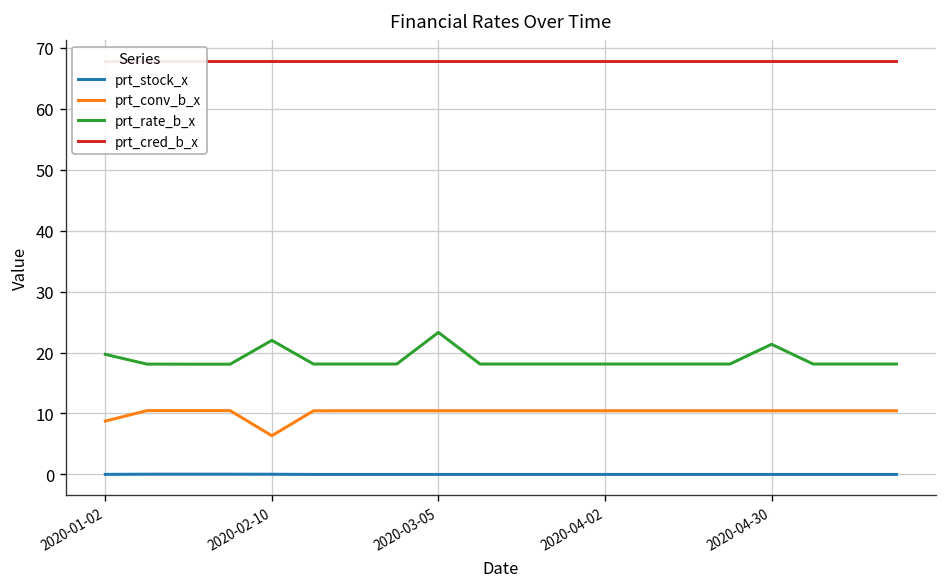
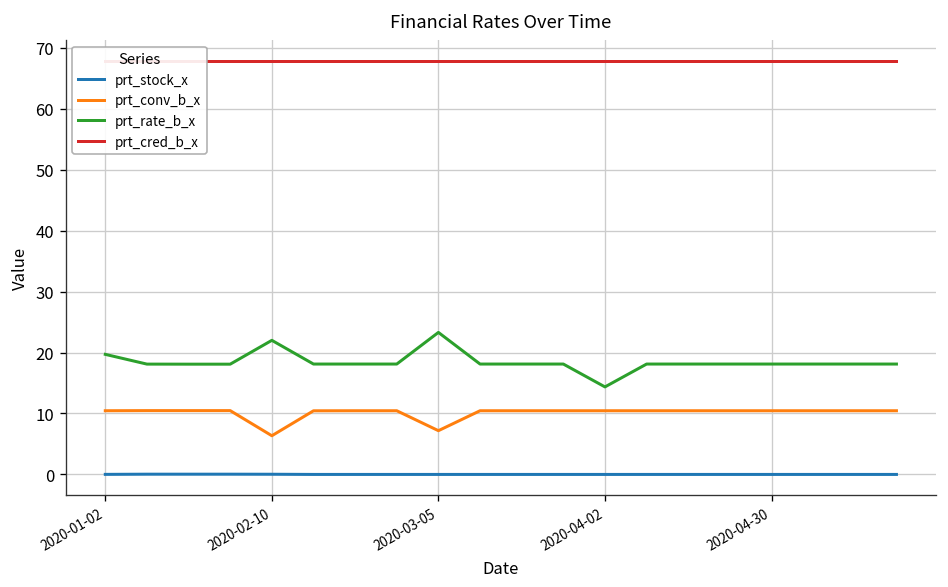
prt_conv_b_x, 2020-01-02: 9 -> 10
prt_conv_b_x, 2020-03-05: 10 -> 7
prt_rate_b_x, 2020-04-02: 18 -> 14
prt_rate_b_x, 2020-04-30: 21 -> 18
